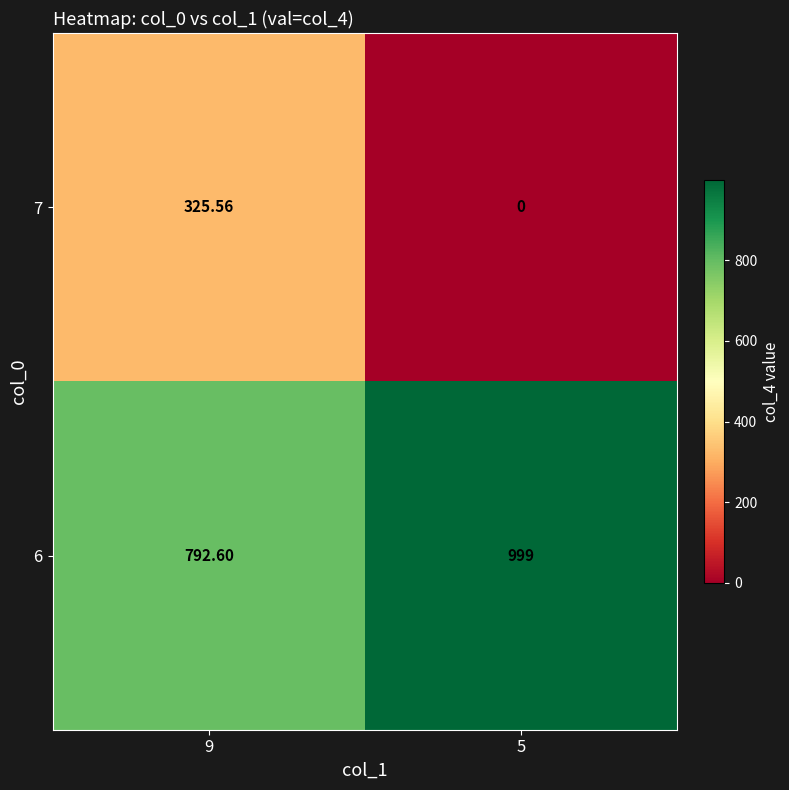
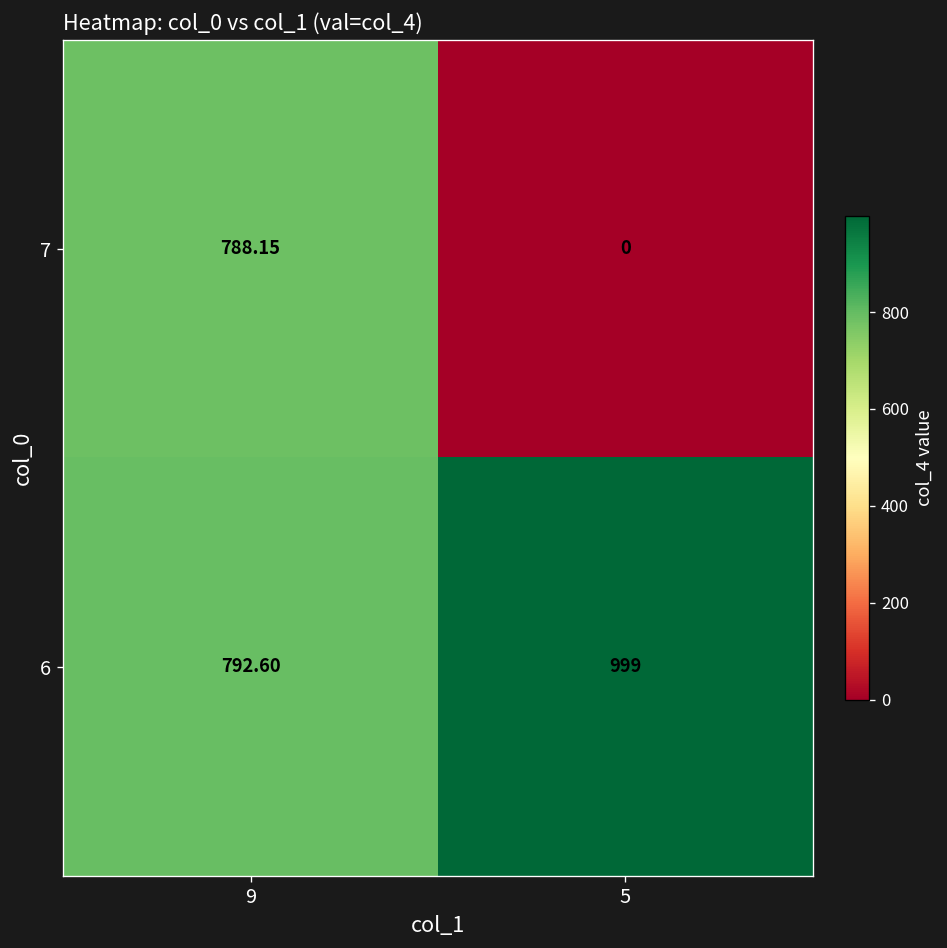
7, 9: 325.56 -> 788.15
